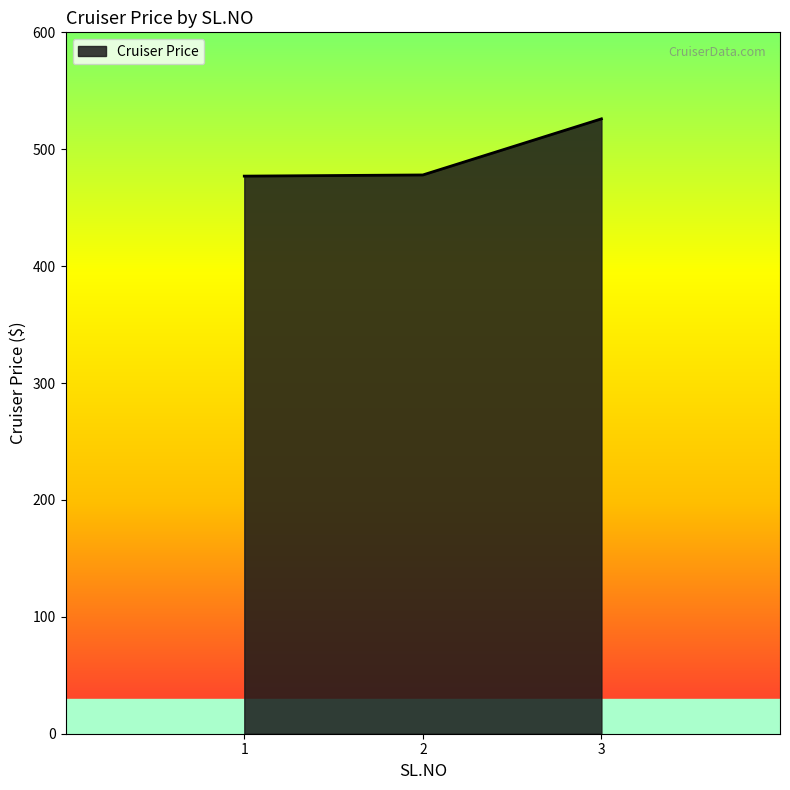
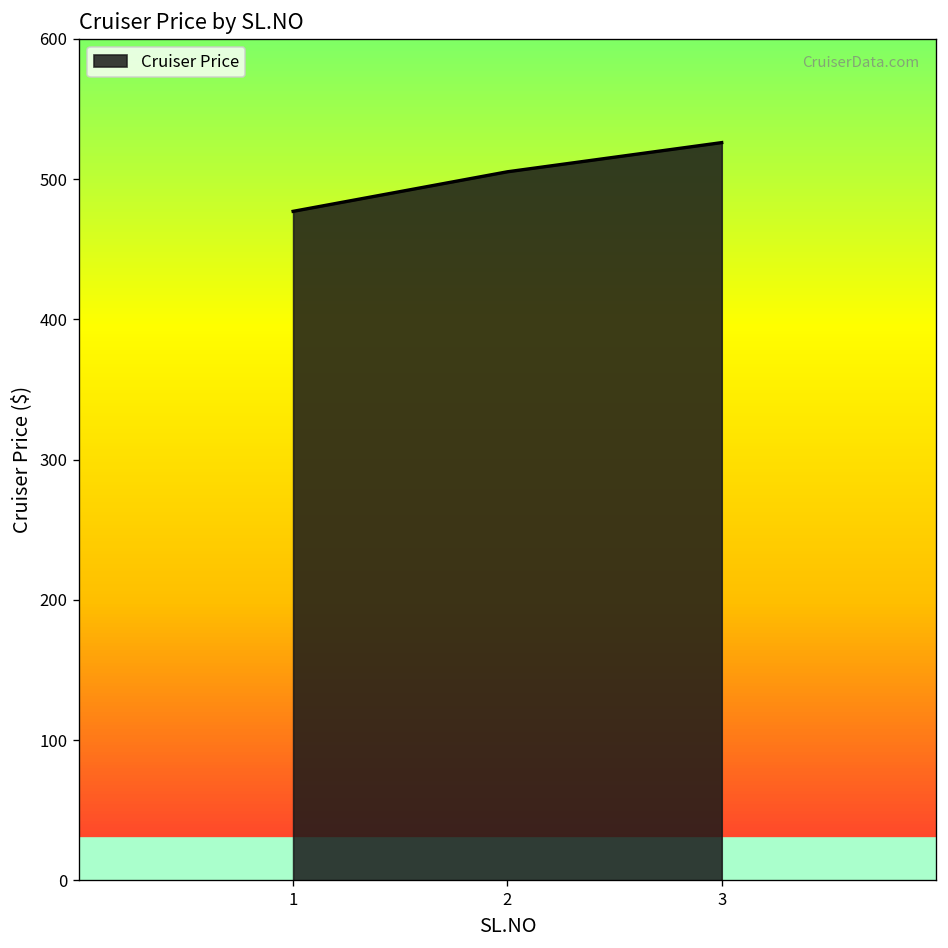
2: 478 -> 505
